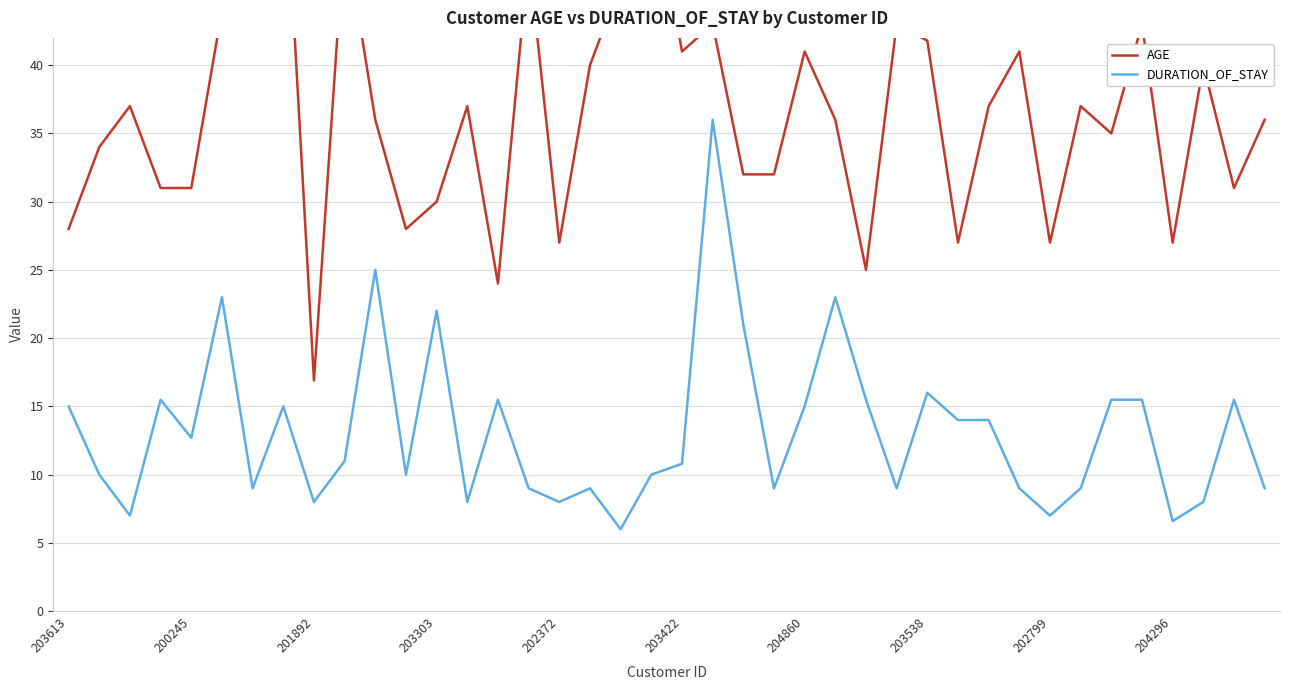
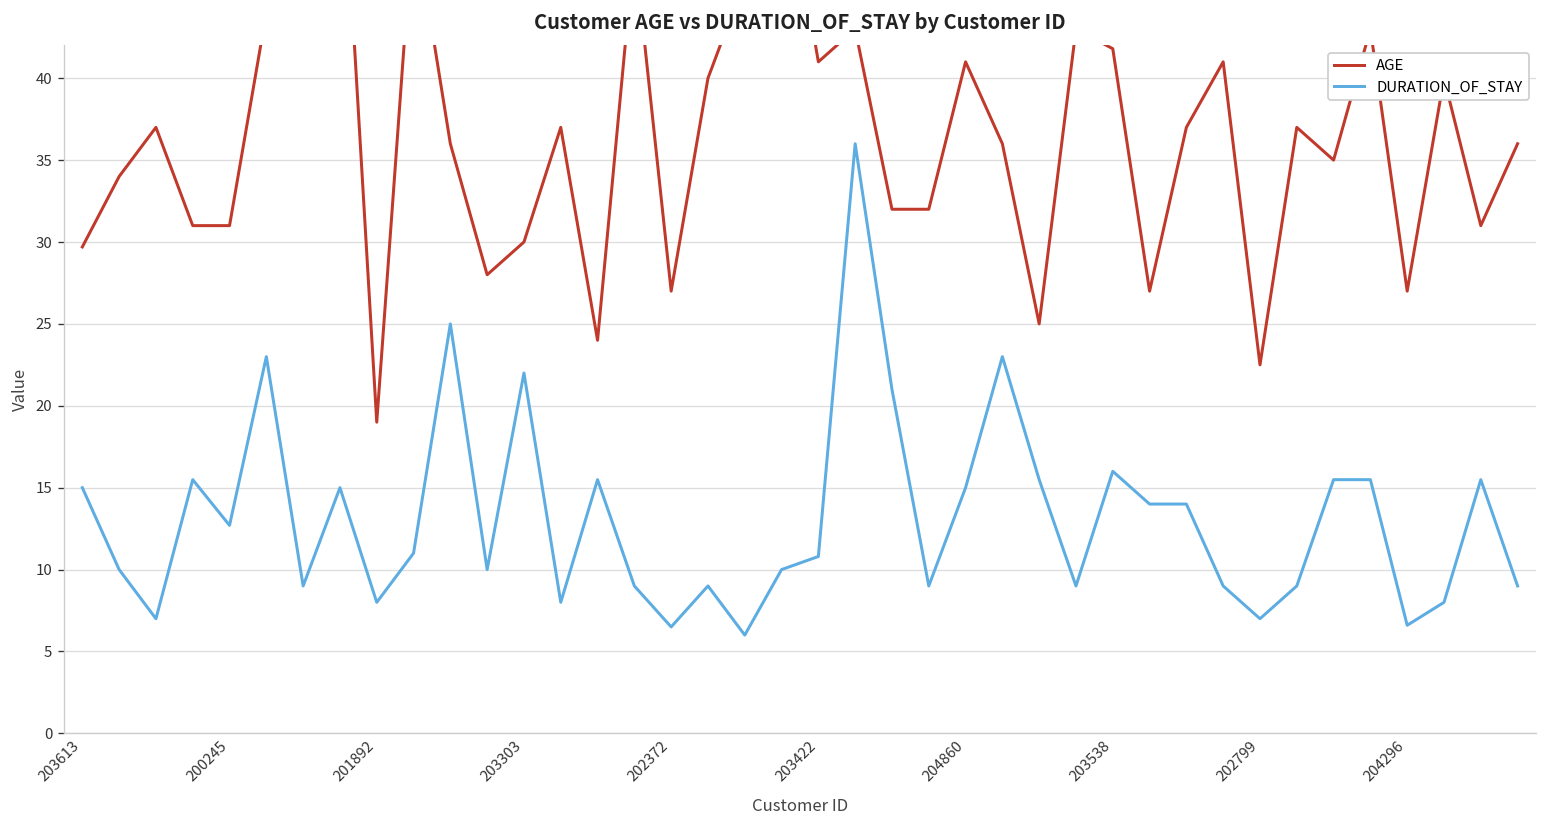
AGE, 203613: 28.0 -> 29.7
AGE, 201892: 16.9 -> 19.0
DURATION_OF_STAY, 202372: 8.0 -> 6.5
AGE, 202799: 27.0 -> 22.5
